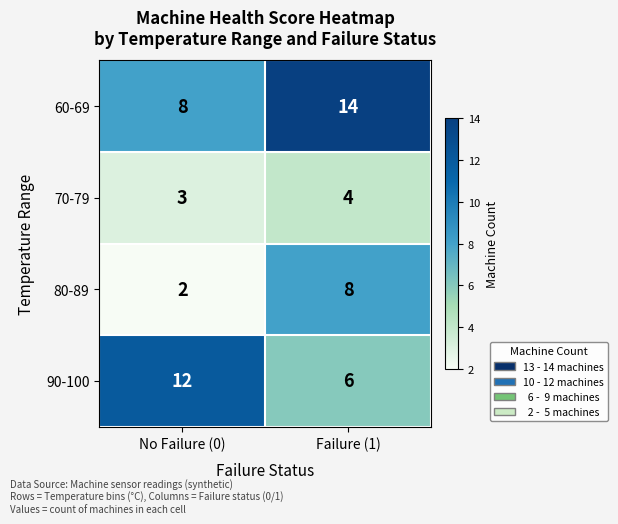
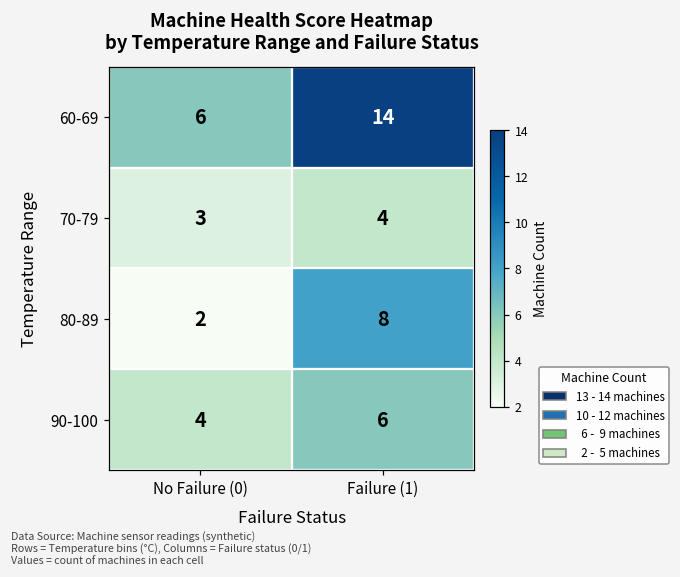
60-69, No Failure (0): 8 -> 6
90-100, No Failure (0): 12 -> 4
